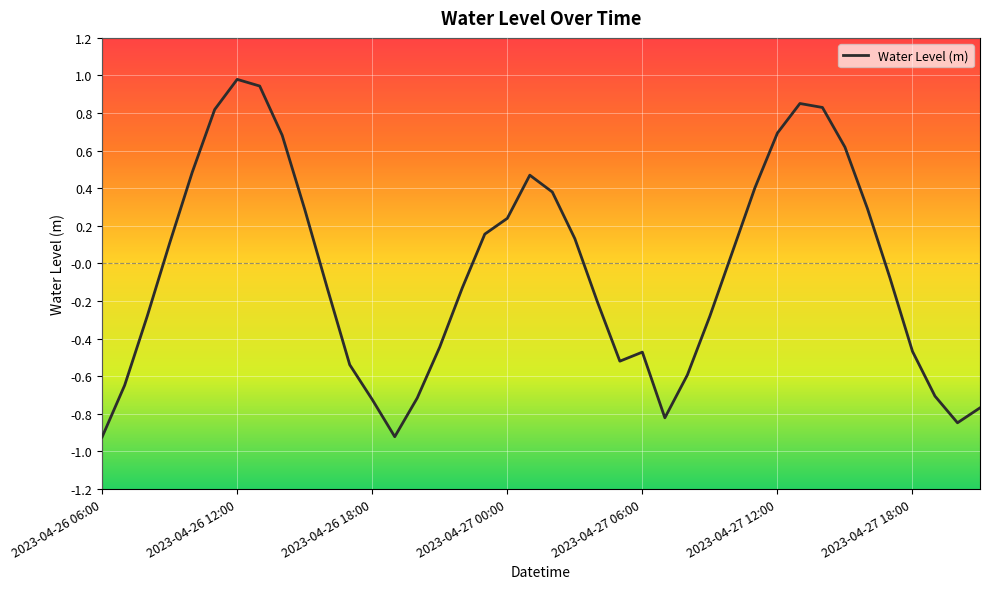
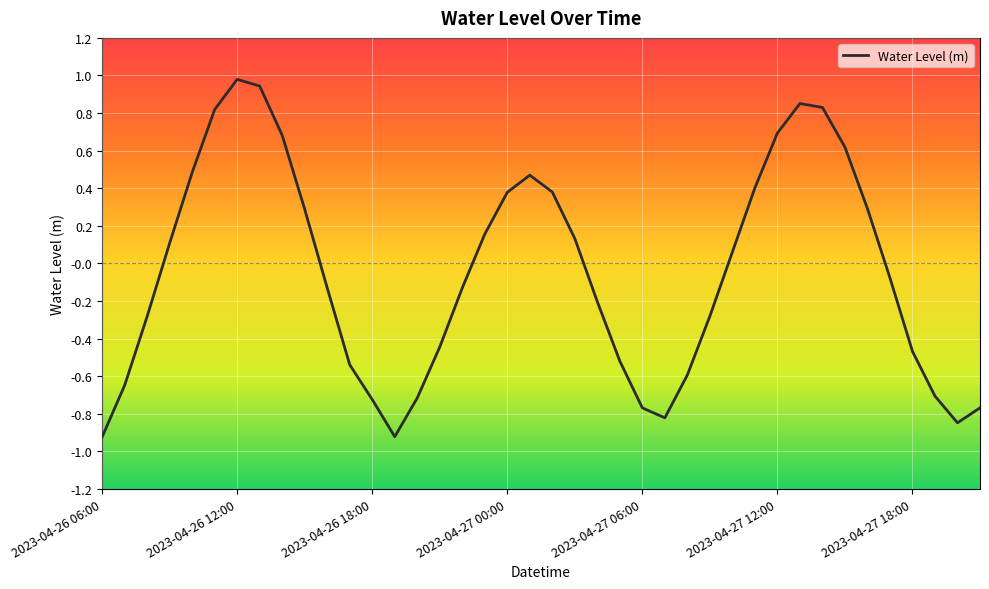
2023-04-27 00:00: 0.24 -> 0.38
2023-04-27 06:00: -0.47 -> -0.77
